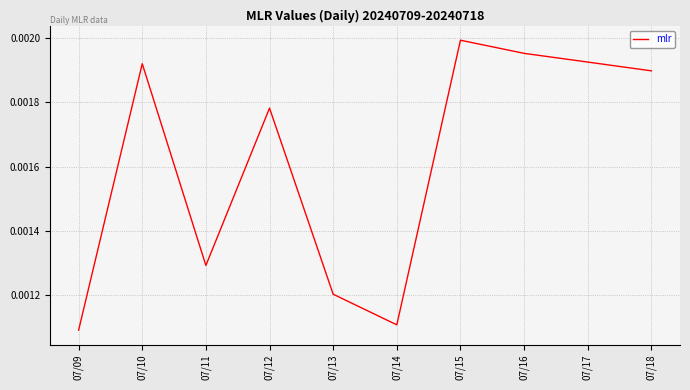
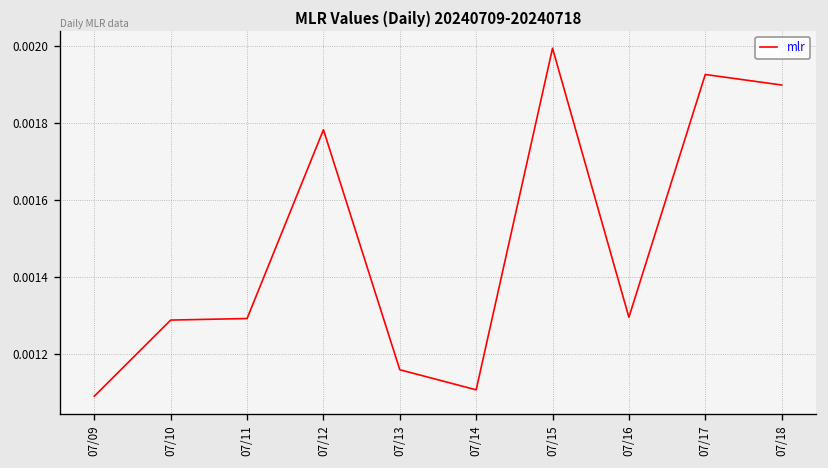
07/10: 0.00192 -> 0.00129
07/13: 0.00120 -> 0.00116
07/16: 0.00195 -> 0.00129
